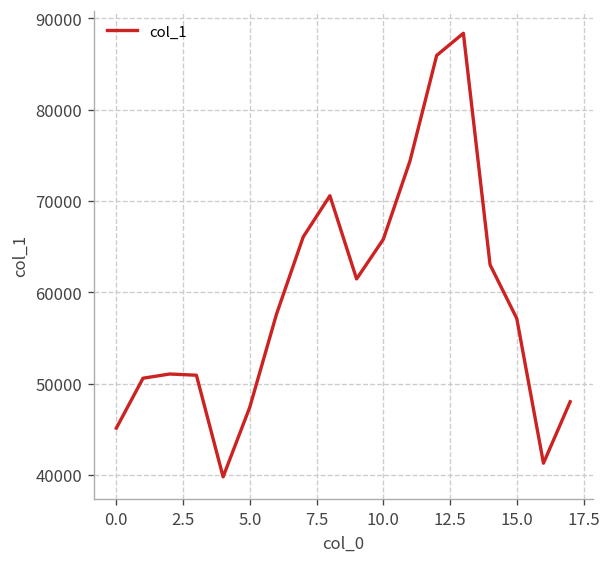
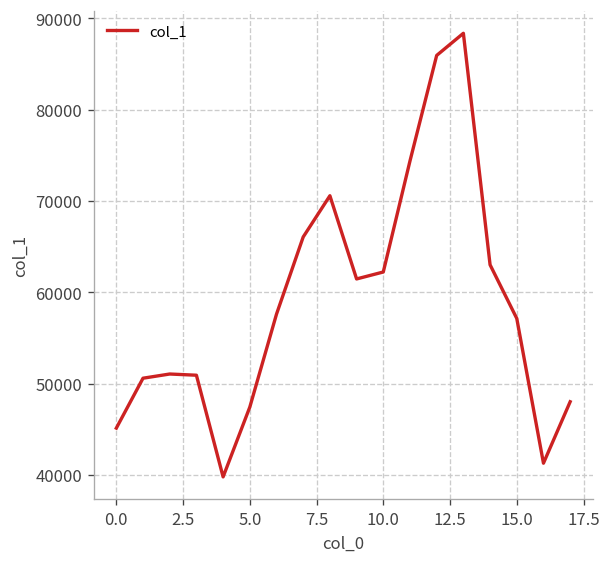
10.0: 66000 -> 62000
